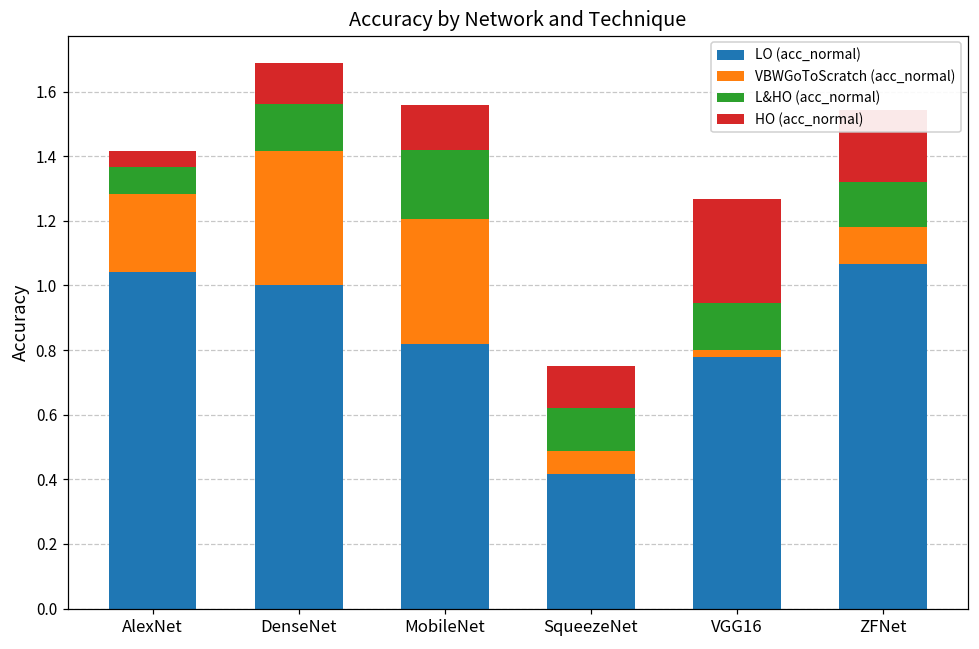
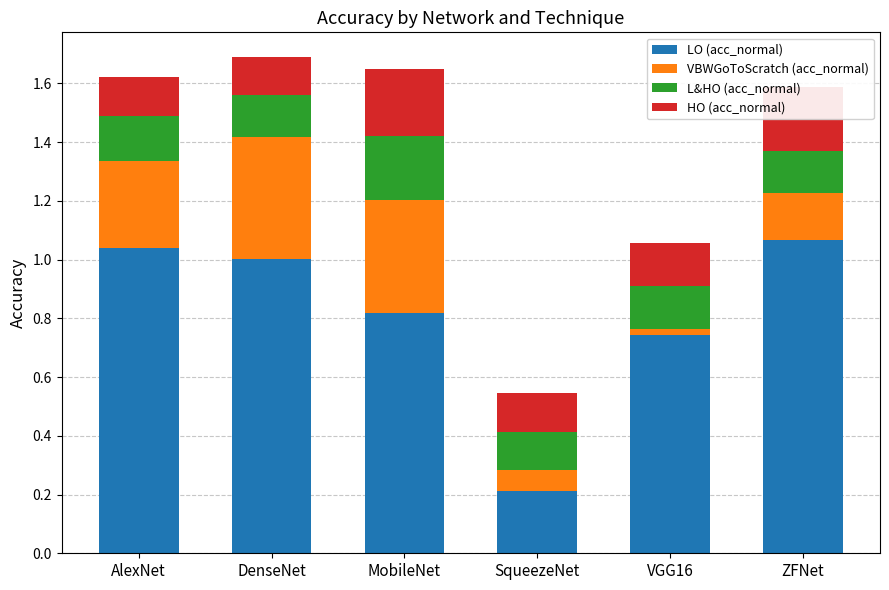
VBWGoToScratch (acc_normal), AlexNet: 0.24 -> 0.29
L&HO (acc_normal), AlexNet: 0.08 -> 0.15
HO (acc_normal), AlexNet: 0.05 -> 0.13
HO (acc_normal), MobileNet: 0.14 -> 0.23
LO (acc_normal), SqueezeNet: 0.42 -> 0.21
LO (acc_normal), VGG16: 0.78 -> 0.74
HO (acc_normal), VGG16: 0.32 -> 0.15
VBWGoToScratch (acc_normal), ZFNet: 0.11 -> 0.16
